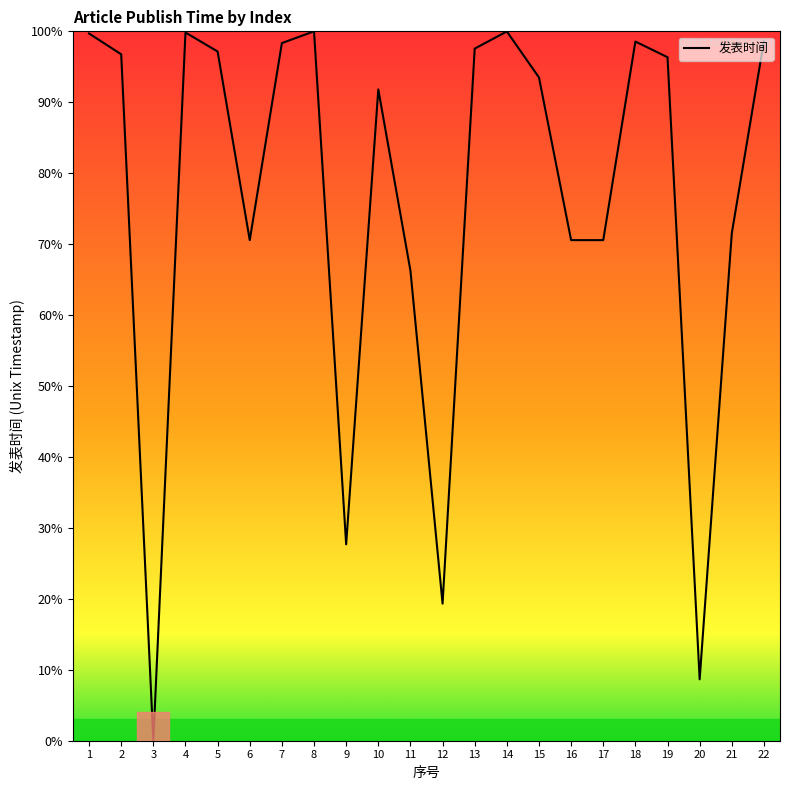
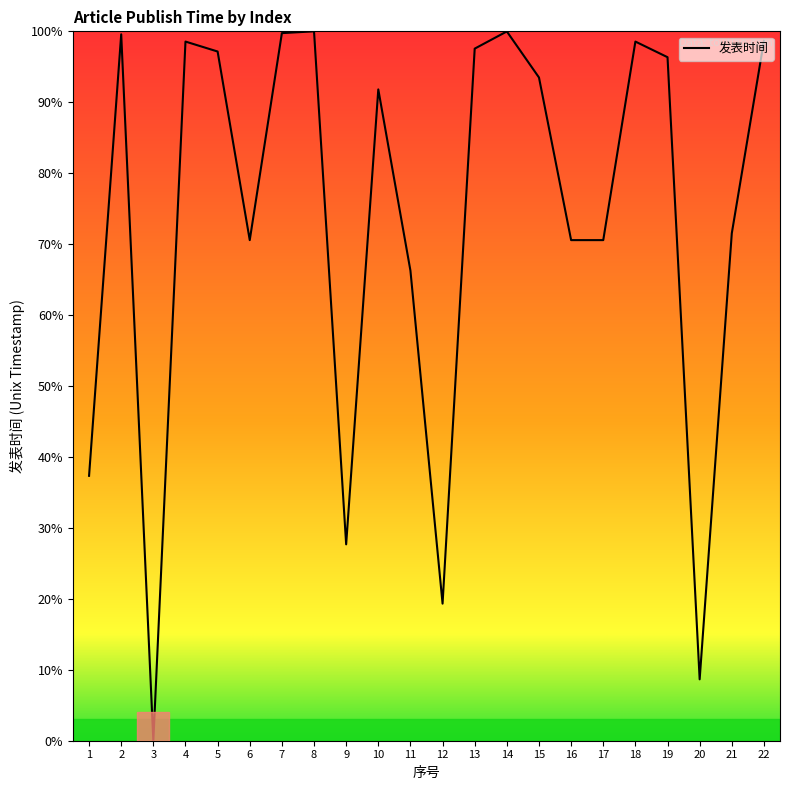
1: 100% -> 37%
2: 97% -> 100%
4: 100% -> 99%
7: 98% -> 100%
